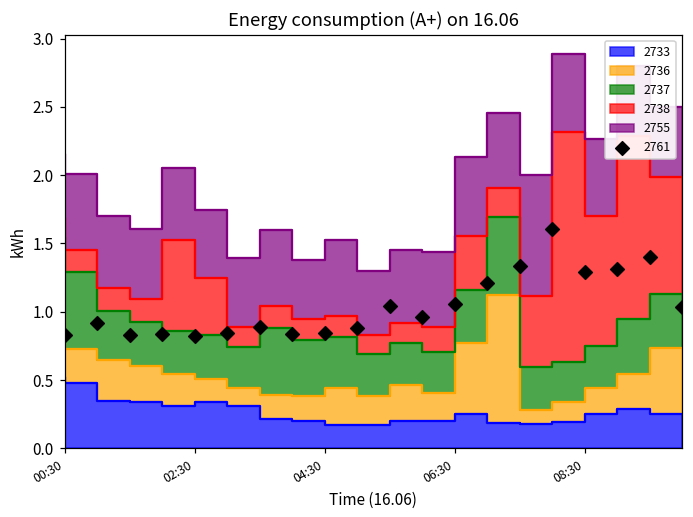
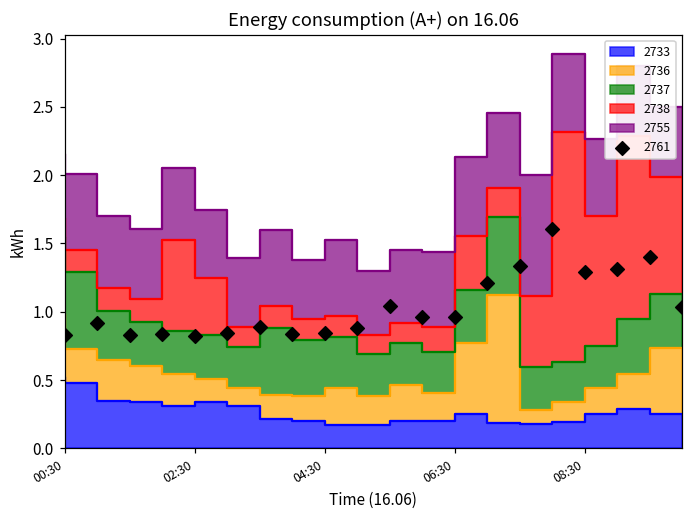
2761, 06:30: 1.06 -> 0.96
